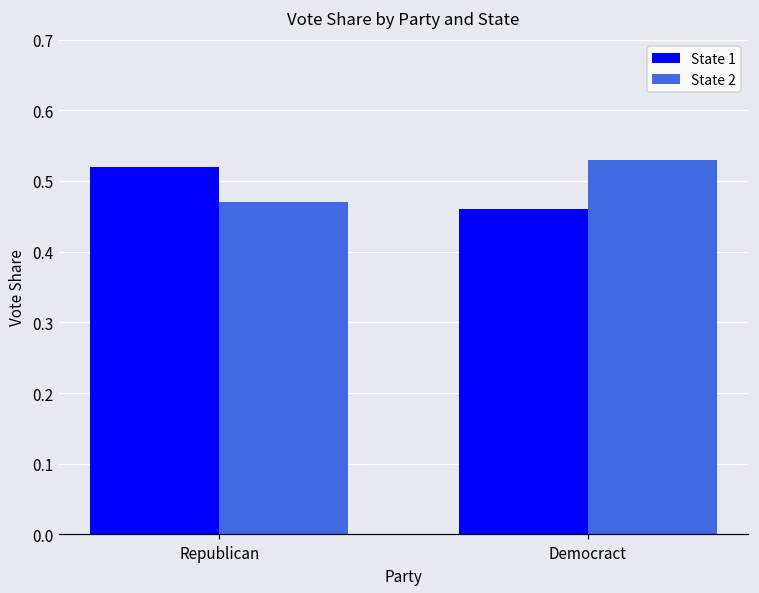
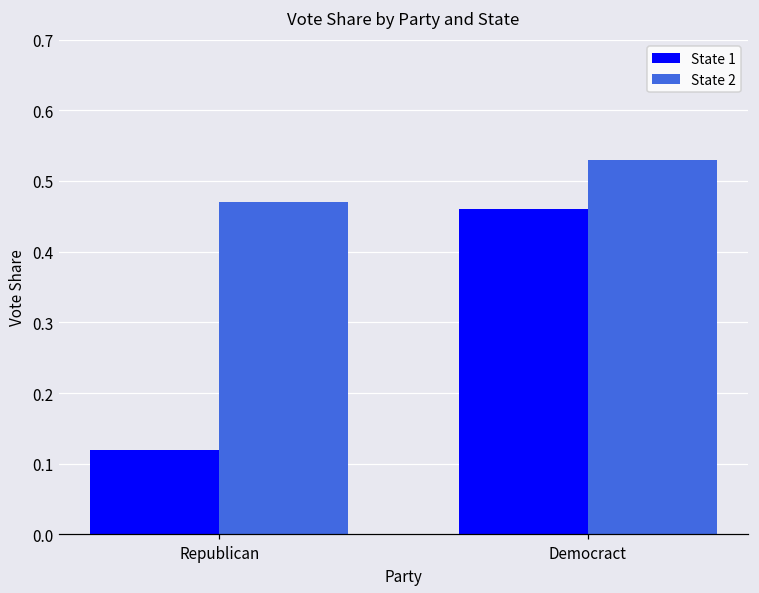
State 1, Republican: 0.52 -> 0.12
